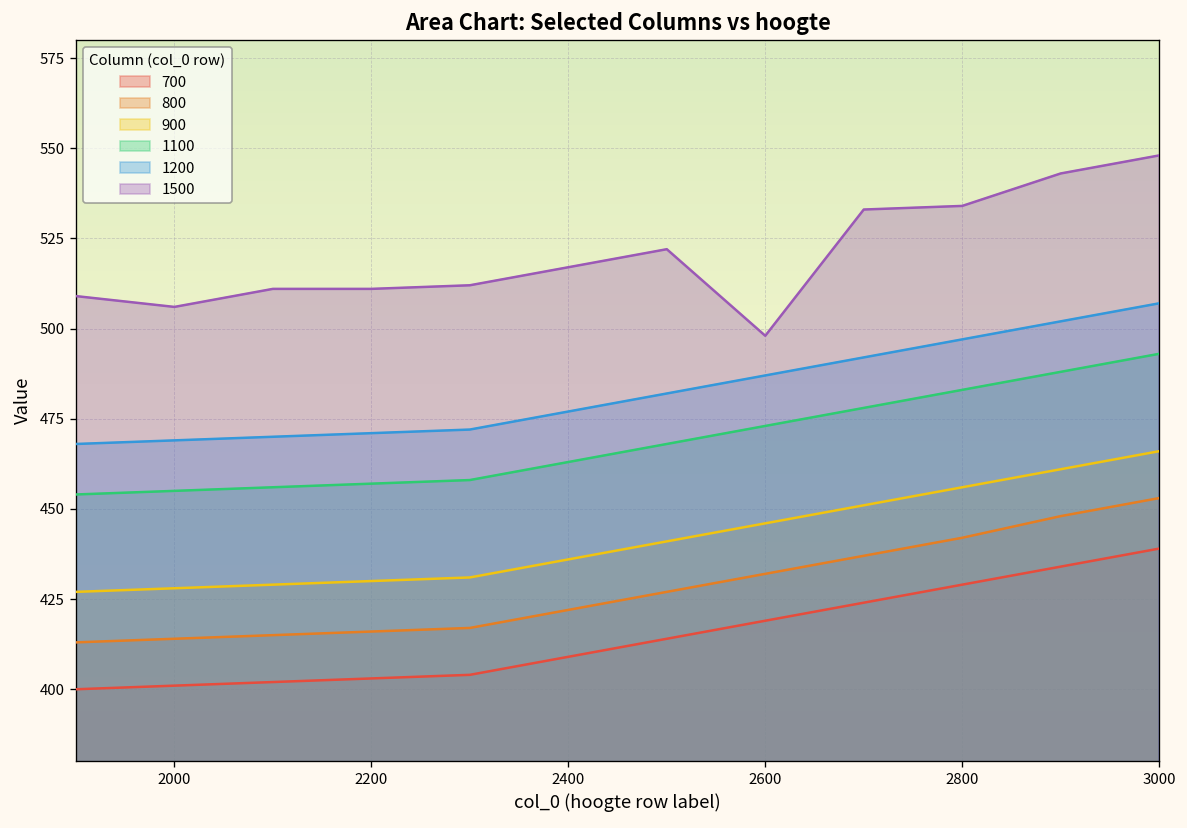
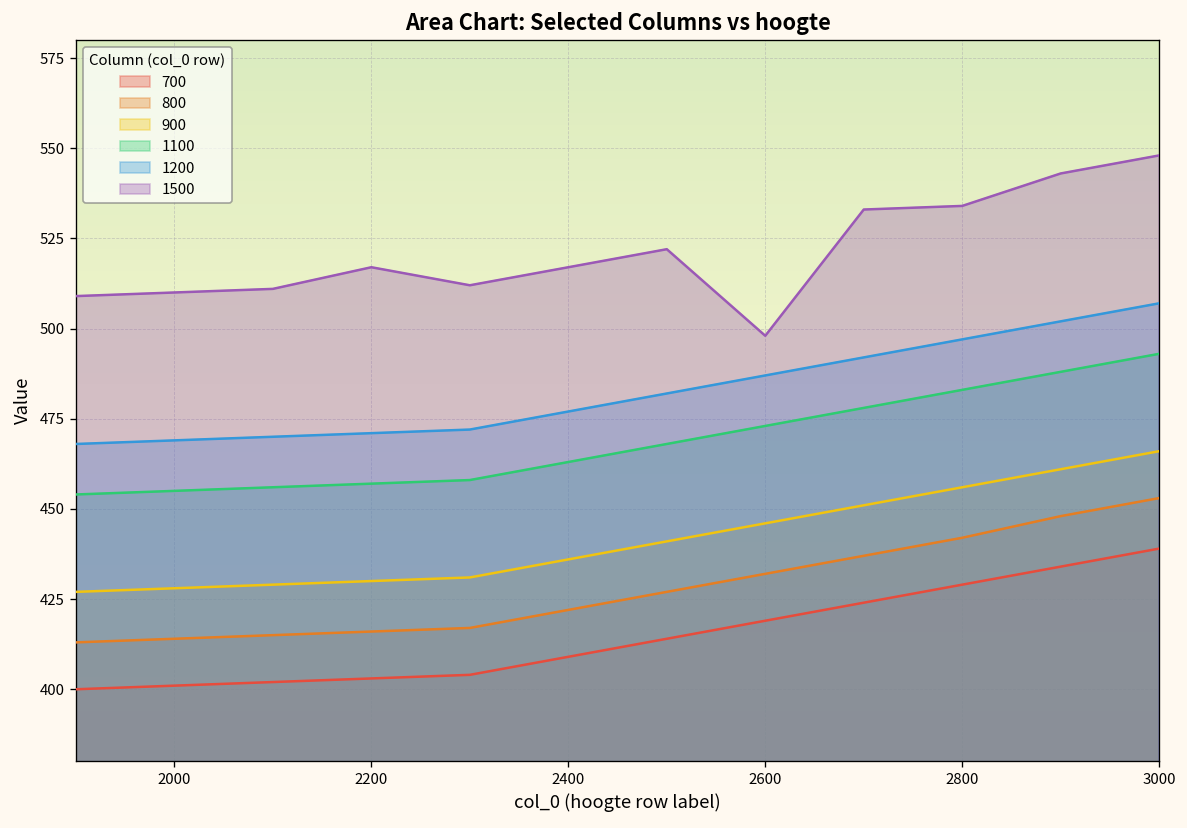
1500, 2000: 506 -> 510
1500, 2200: 511 -> 517
